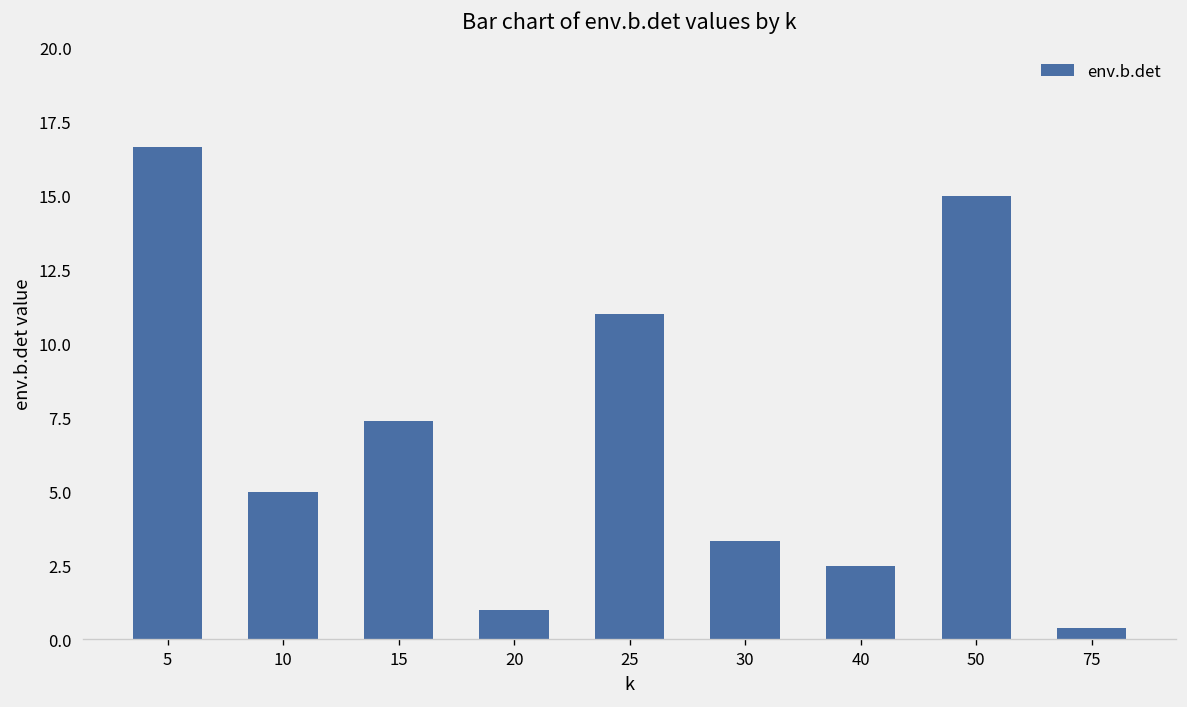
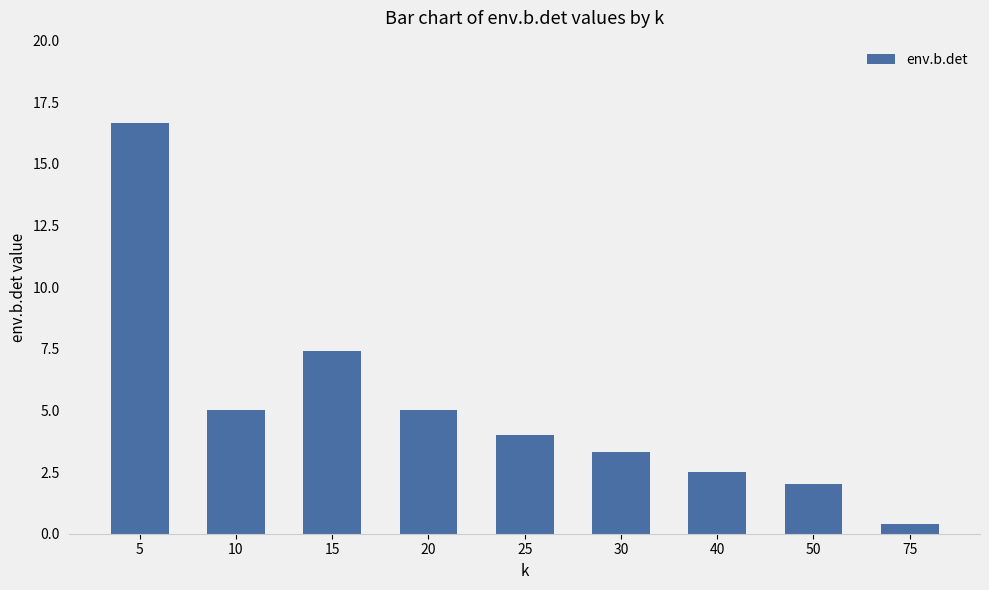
20: 1 -> 5
25: 11 -> 4
50: 15 -> 2
